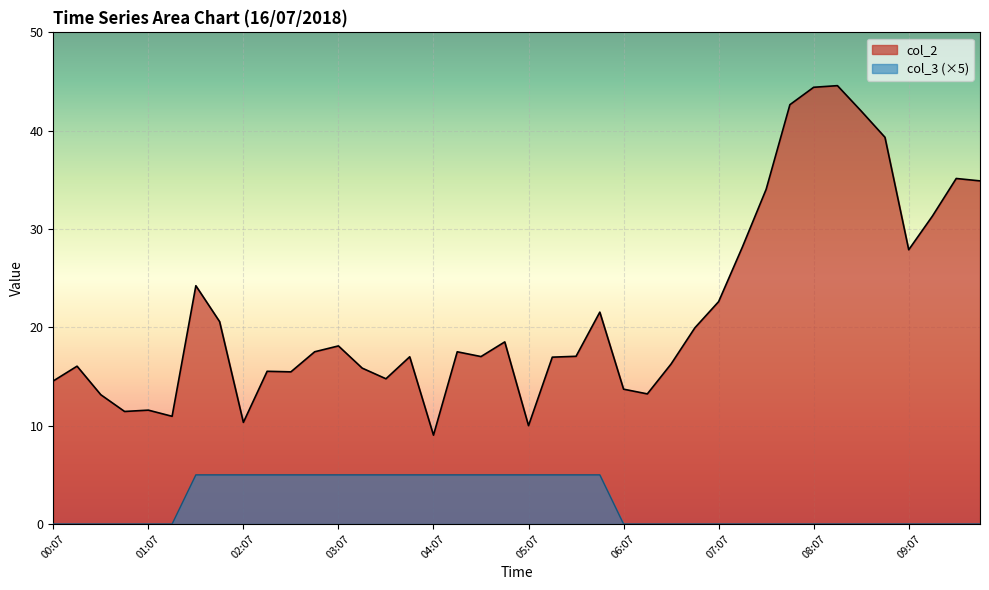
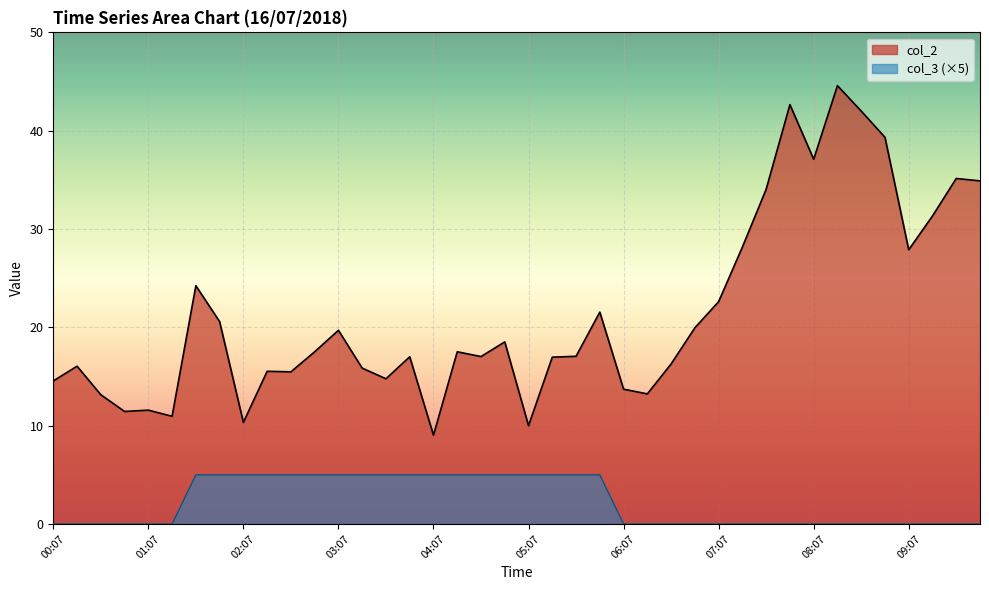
col_2, 03:07: 18 -> 20
col_2, 08:07: 44 -> 37
